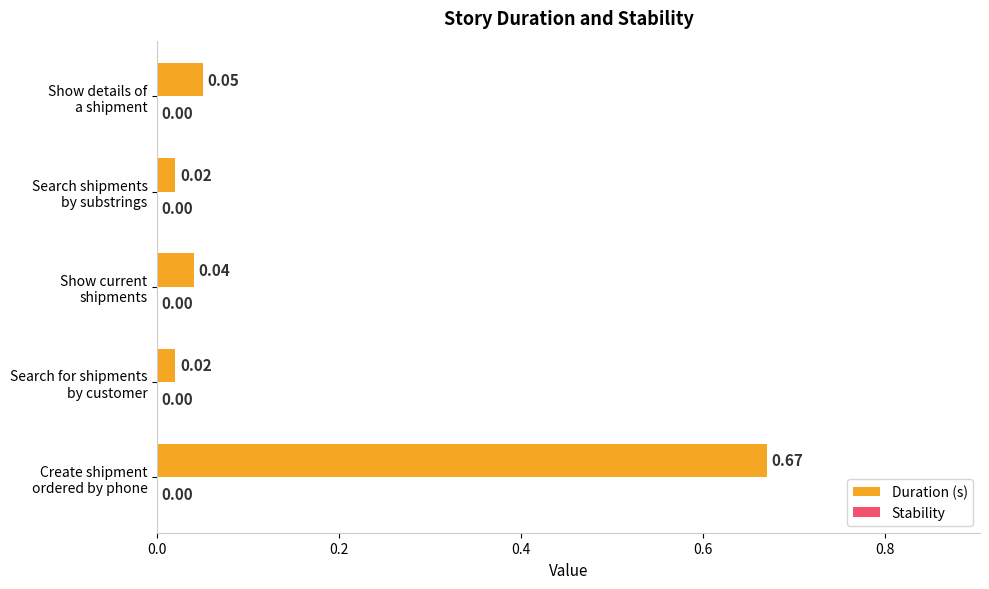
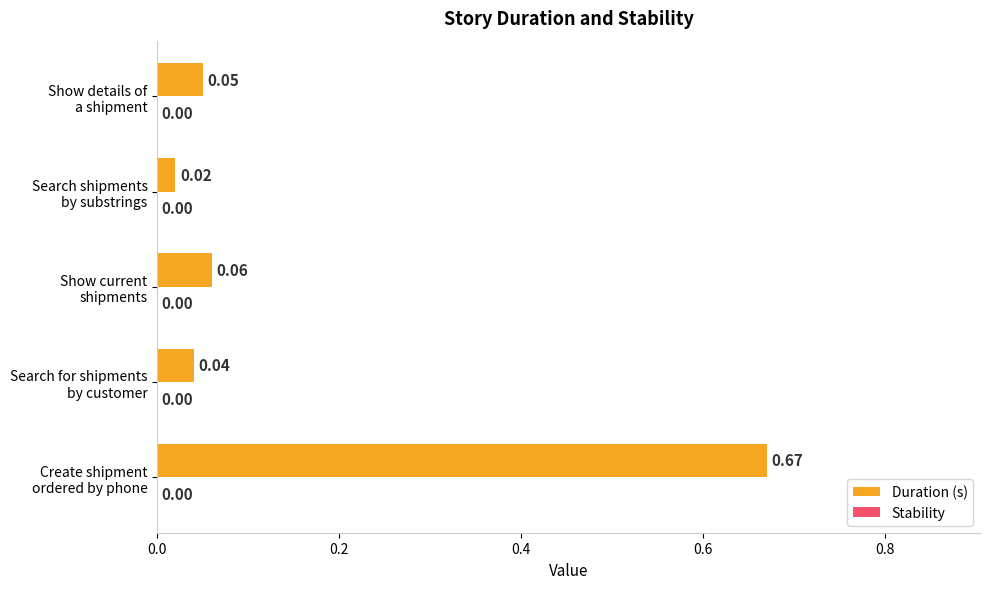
Duration (s), Show current shipments: 0.04 -> 0.06
Duration (s), Search for shipments by customer: 0.02 -> 0.04
